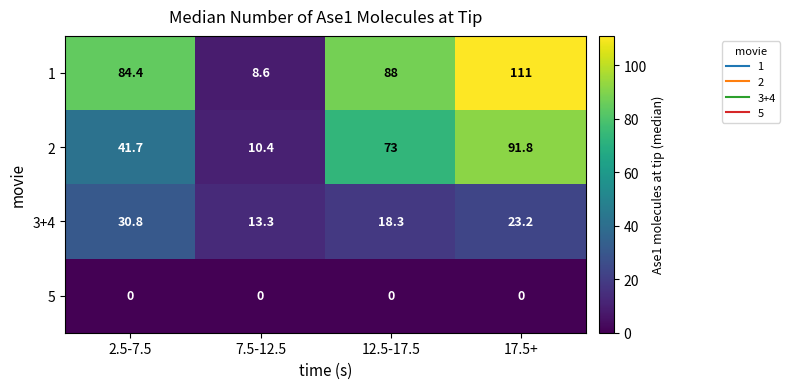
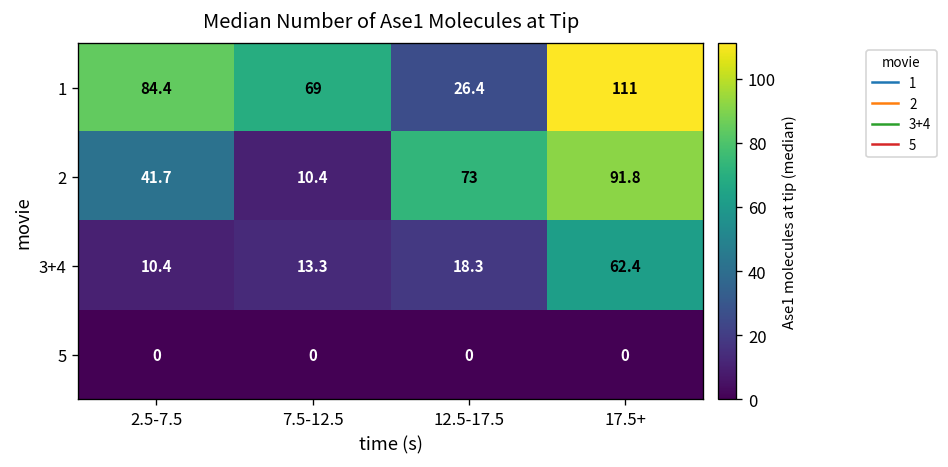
1, 7.5-12.5: 8.6 -> 69
1, 12.5-17.5: 88 -> 26.4
3+4, 2.5-7.5: 30.8 -> 10.4
3+4, 17.5+: 23.2 -> 62.4
